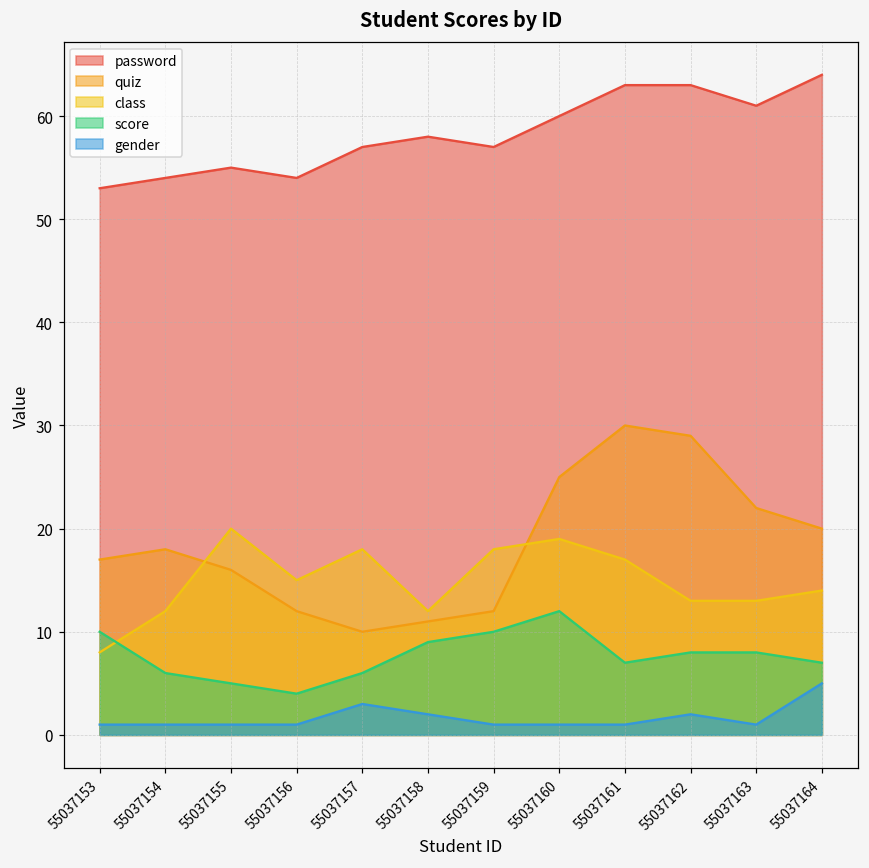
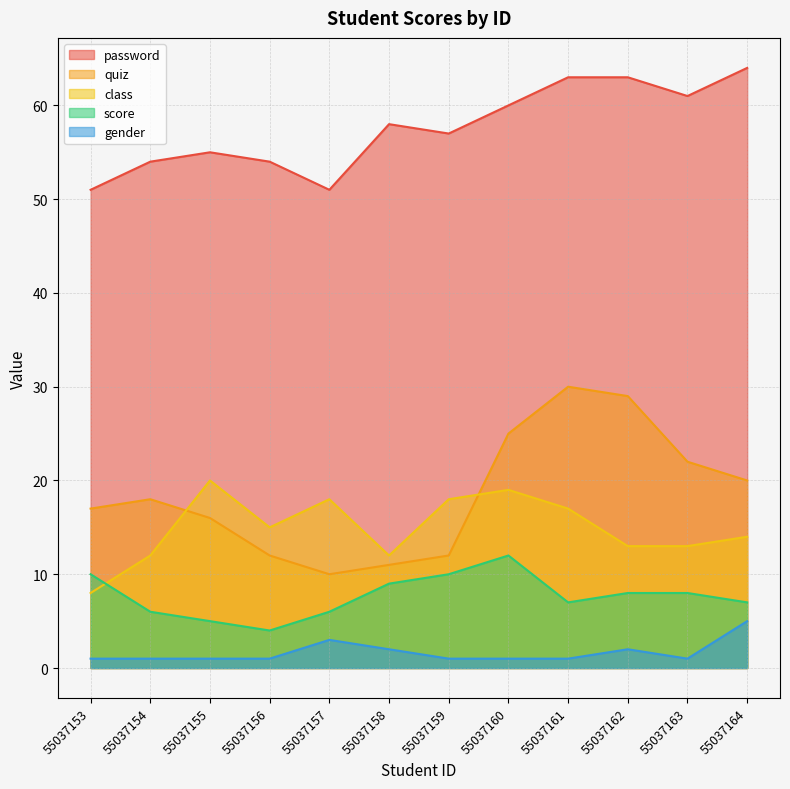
password, 55037153: 53 -> 51
password, 55037157: 57 -> 51
